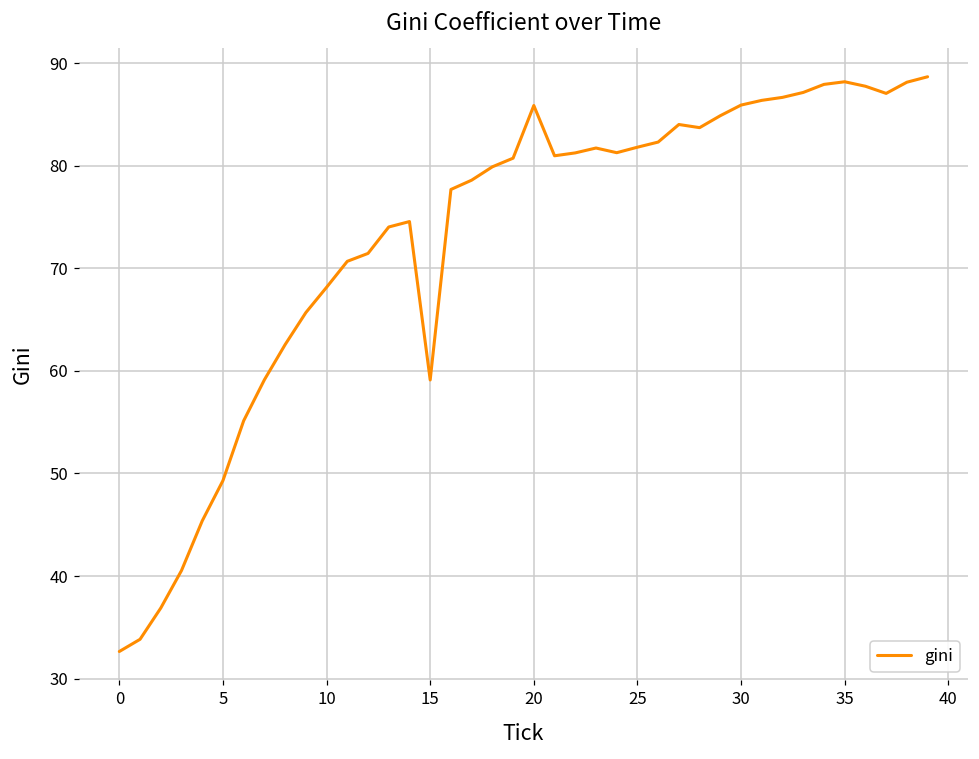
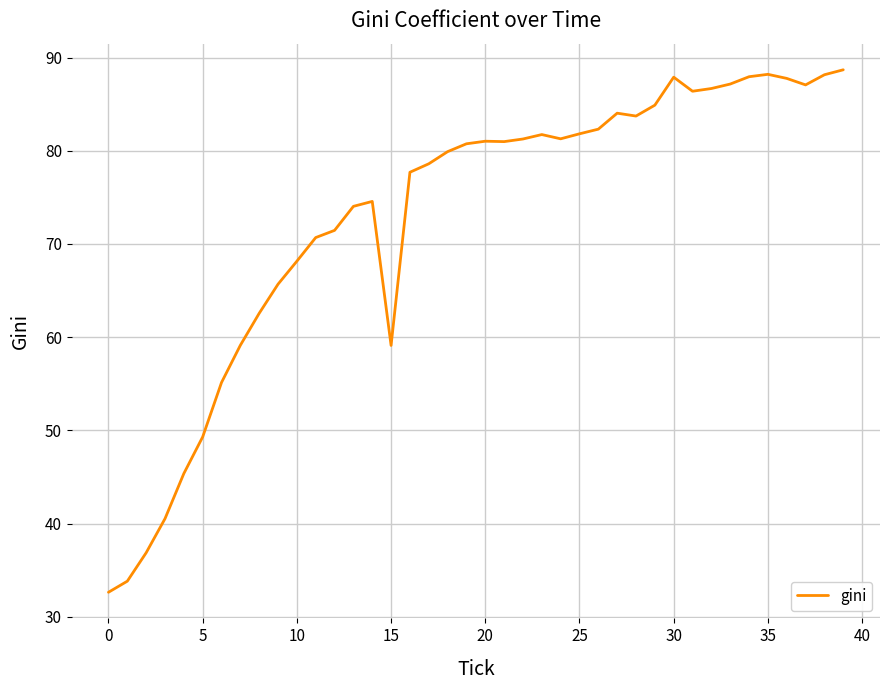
20: 86 -> 81
30: 86 -> 88
